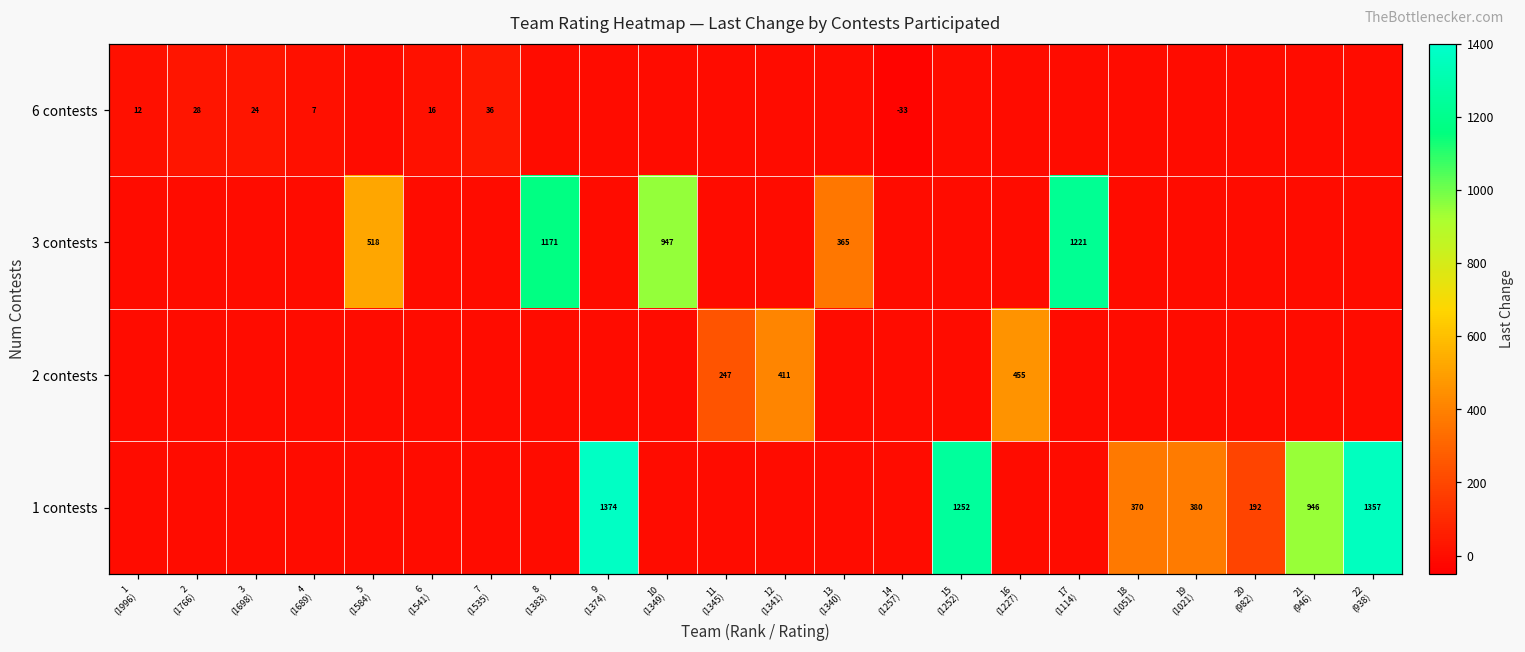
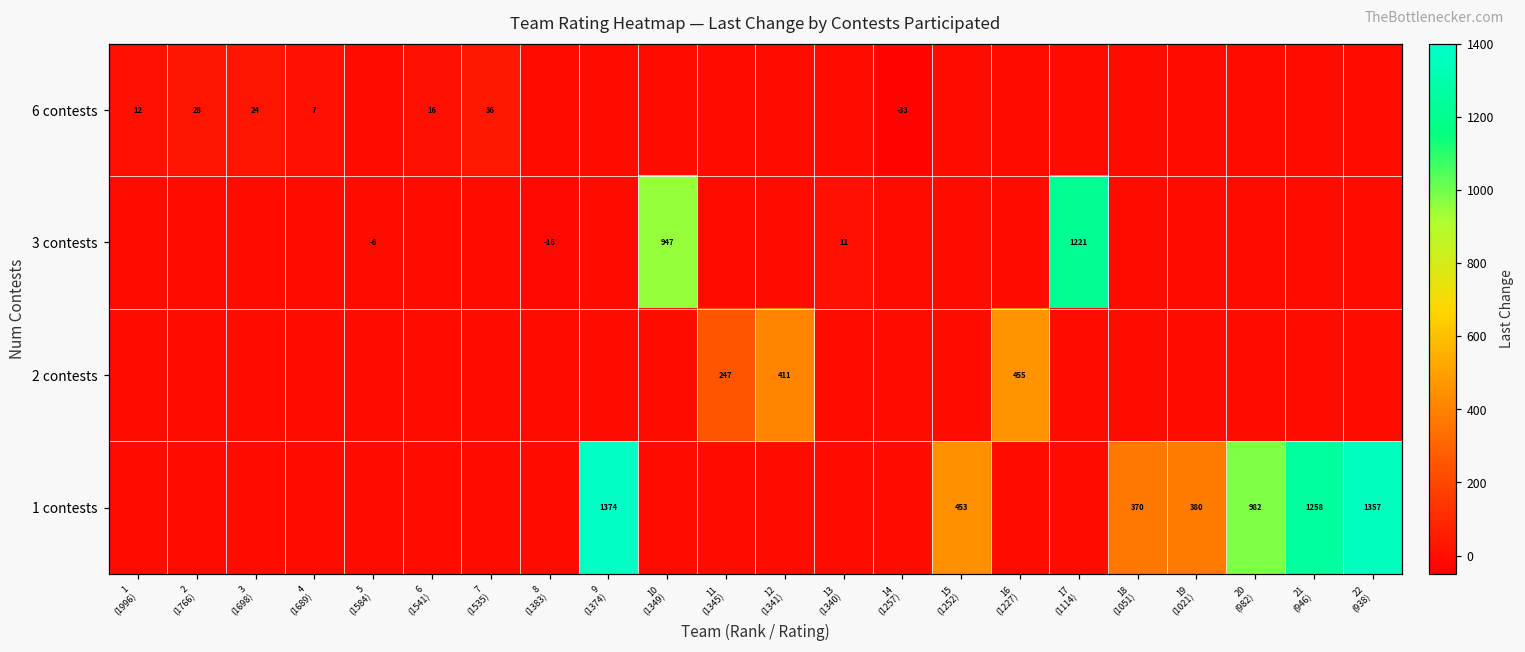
3 contests, 5 (1584): 518 -> -6
3 contests, 8 (1383): 1171 -> -16
3 contests, 13 (1340): 365 -> 11
1 contests, 15 (1252): 1252 -> 453
1 contests, 20 (982): 192 -> 982
1 contests, 21 (946): 946 -> 1258
